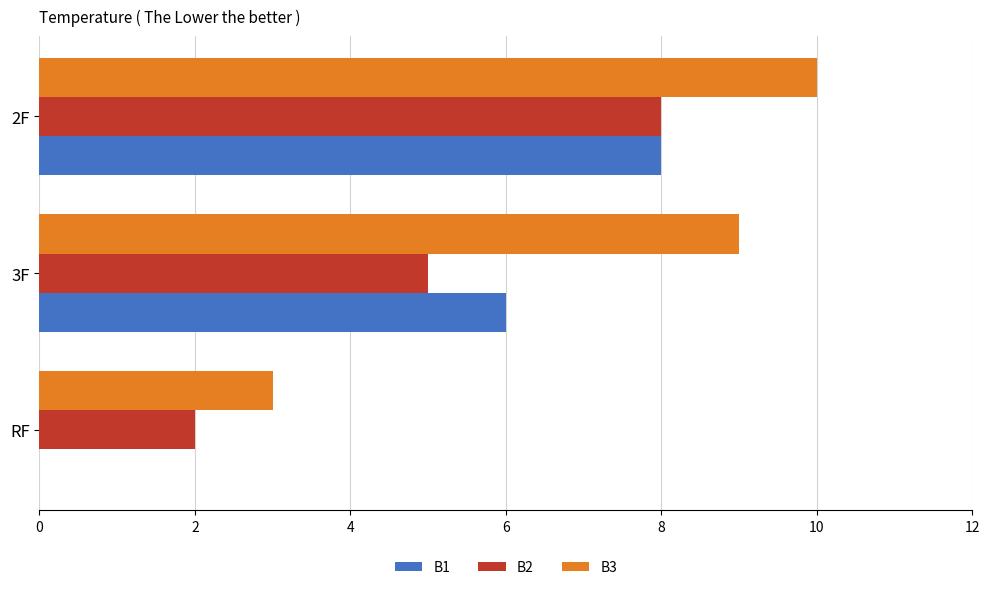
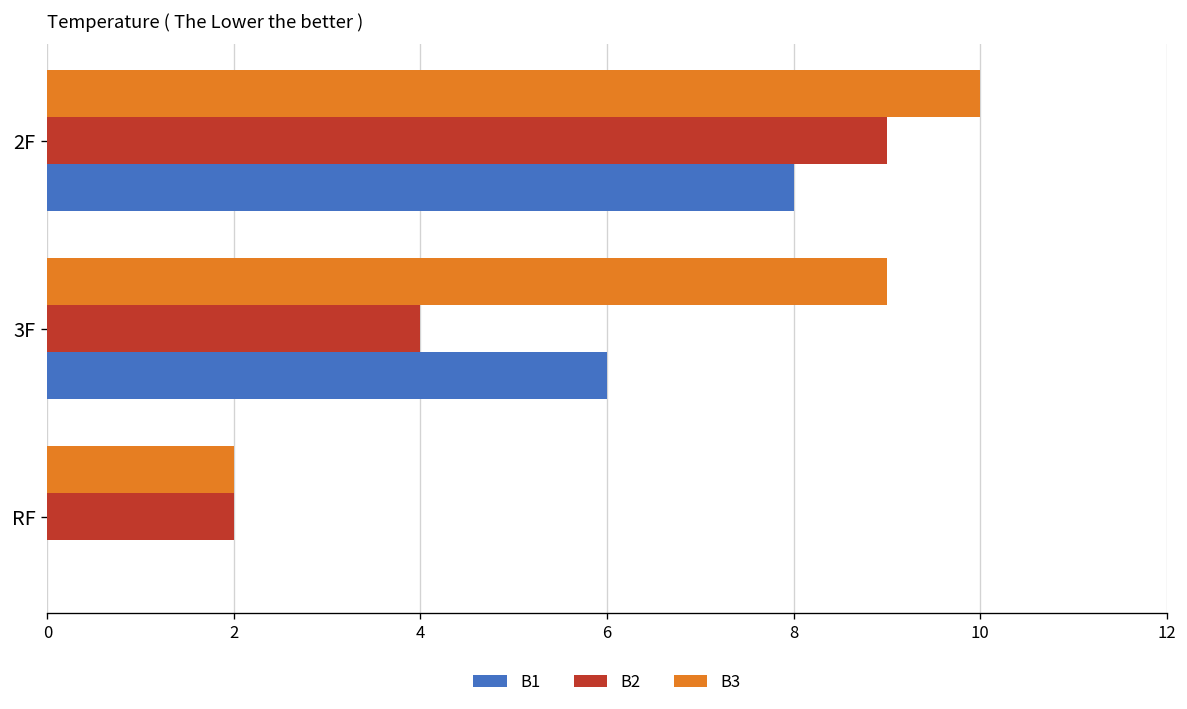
B2, 2F: 8 -> 9
B2, 3F: 5 -> 4
B3, RF: 3 -> 2
